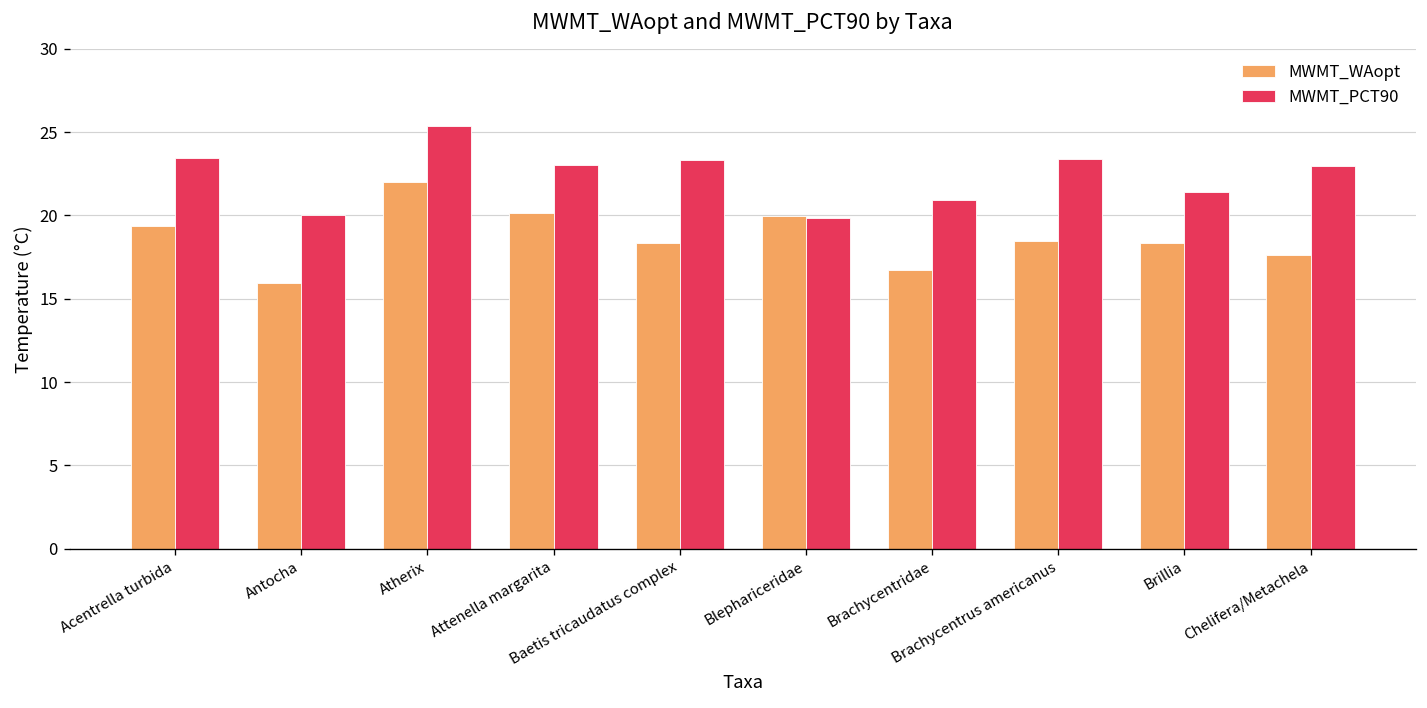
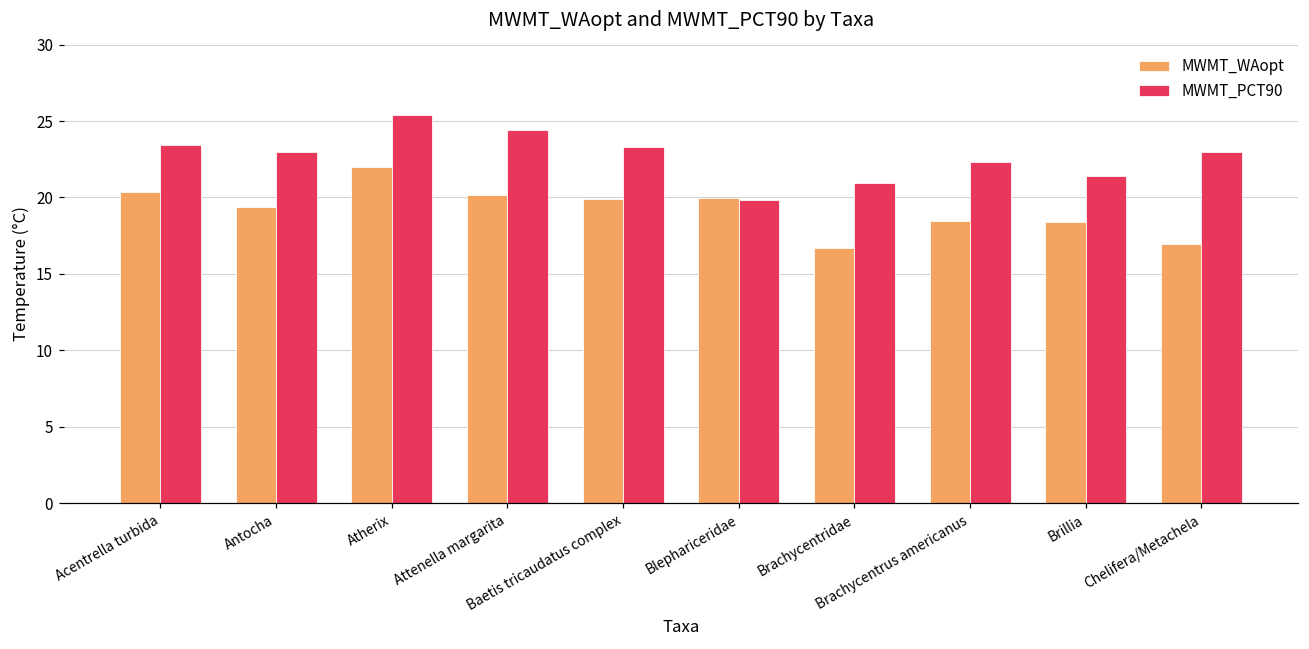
MWMT_WAopt, Acentrella turbida: 19.3 -> 20.4
MWMT_WAopt, Antocha: 15.9 -> 19.4
MWMT_PCT90, Antocha: 20.0 -> 23.0
MWMT_PCT90, Attenella margarita: 23.0 -> 24.5
MWMT_WAopt, Baetis tricaudatus complex: 18.3 -> 19.9
MWMT_PCT90, Brachycentrus americanus: 23.4 -> 22.3
MWMT_WAopt, Chelifera/Metachela: 17.6 -> 17.0
